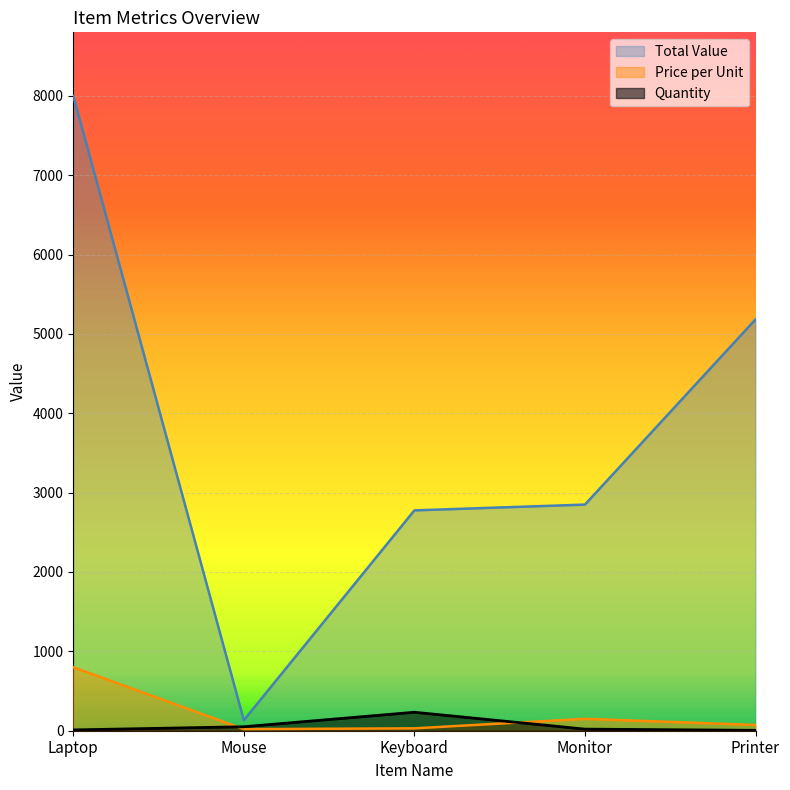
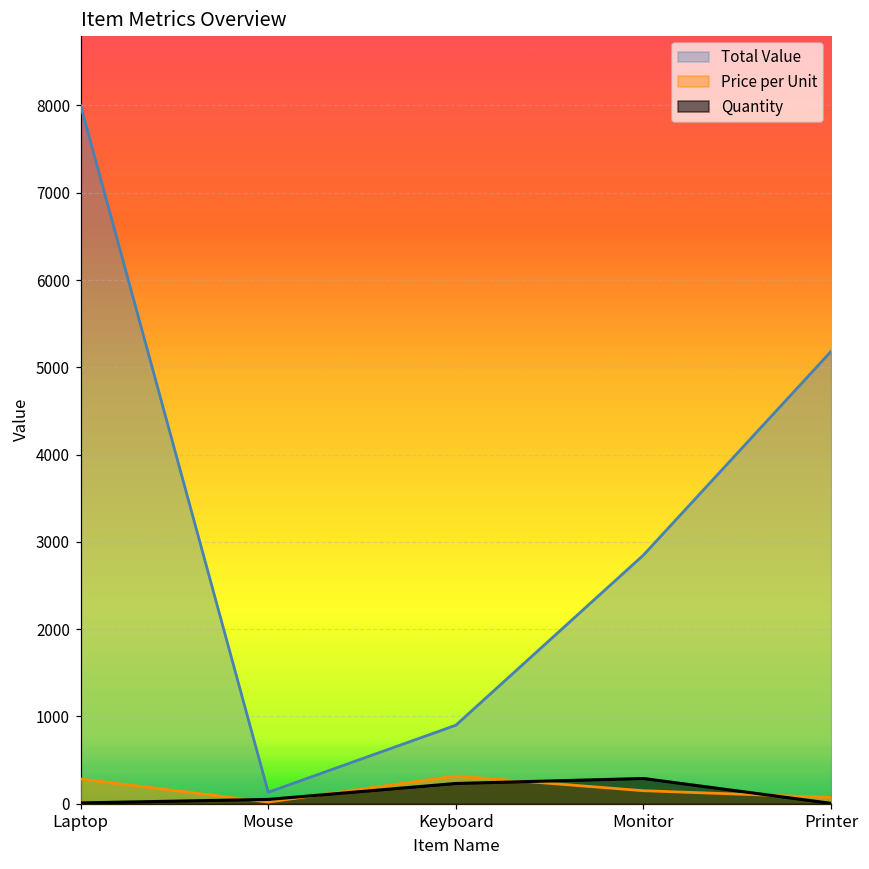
Price per Unit, Laptop: 800 -> 300
Total Value, Keyboard: 2800 -> 900
Price per Unit, Keyboard: 0 -> 300
Quantity, Monitor: 0 -> 300
